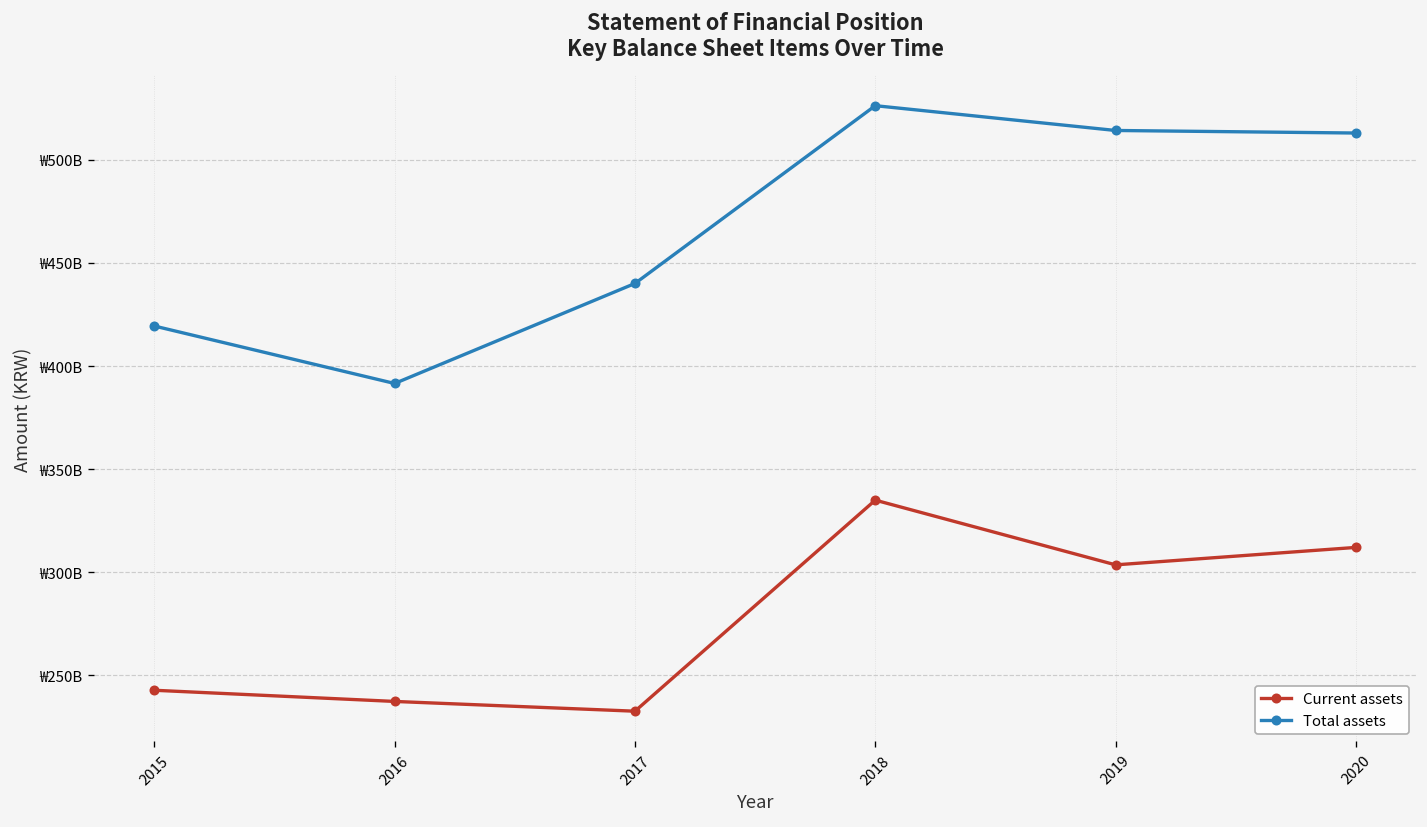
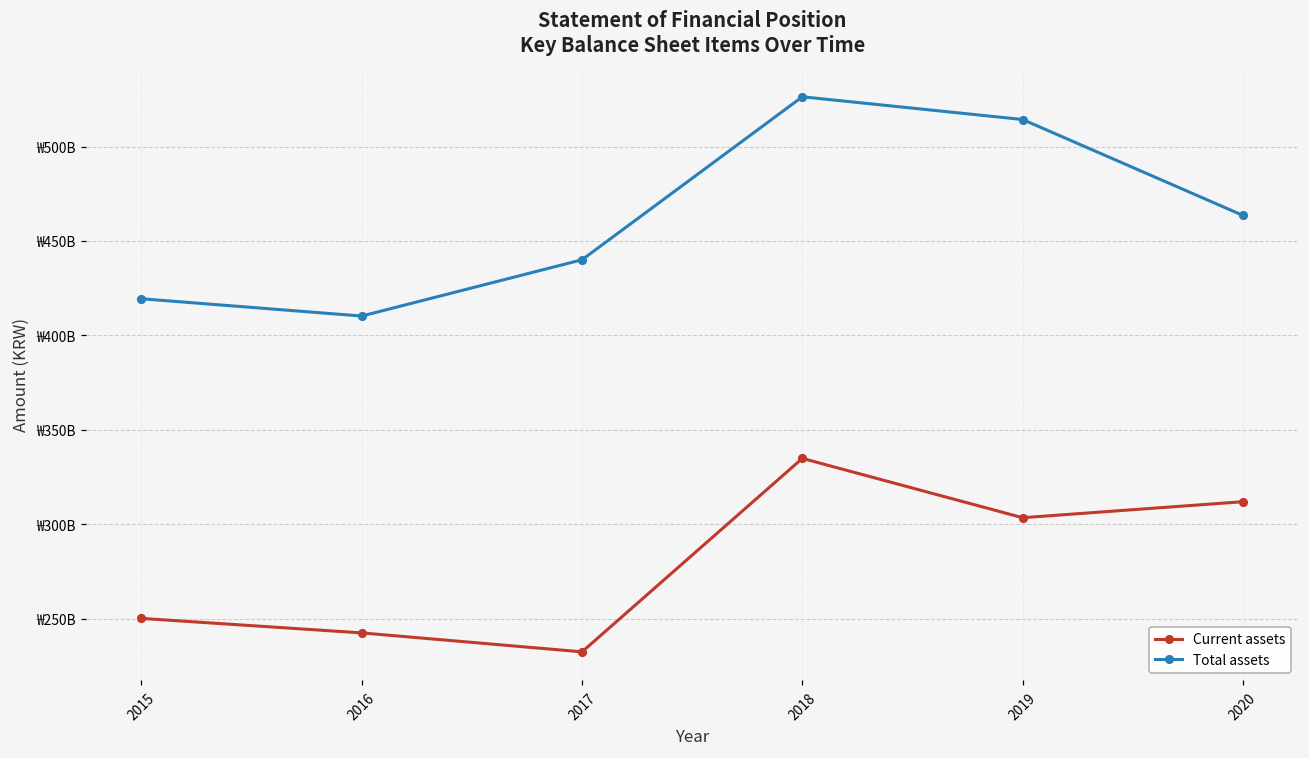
Current assets, 2015: ₩243000000000 -> ₩250000000000
Current assets, 2016: ₩237000000000 -> ₩243000000000
Total assets, 2016: ₩392000000000 -> ₩410000000000
Total assets, 2020: ₩513000000000 -> ₩464000000000
